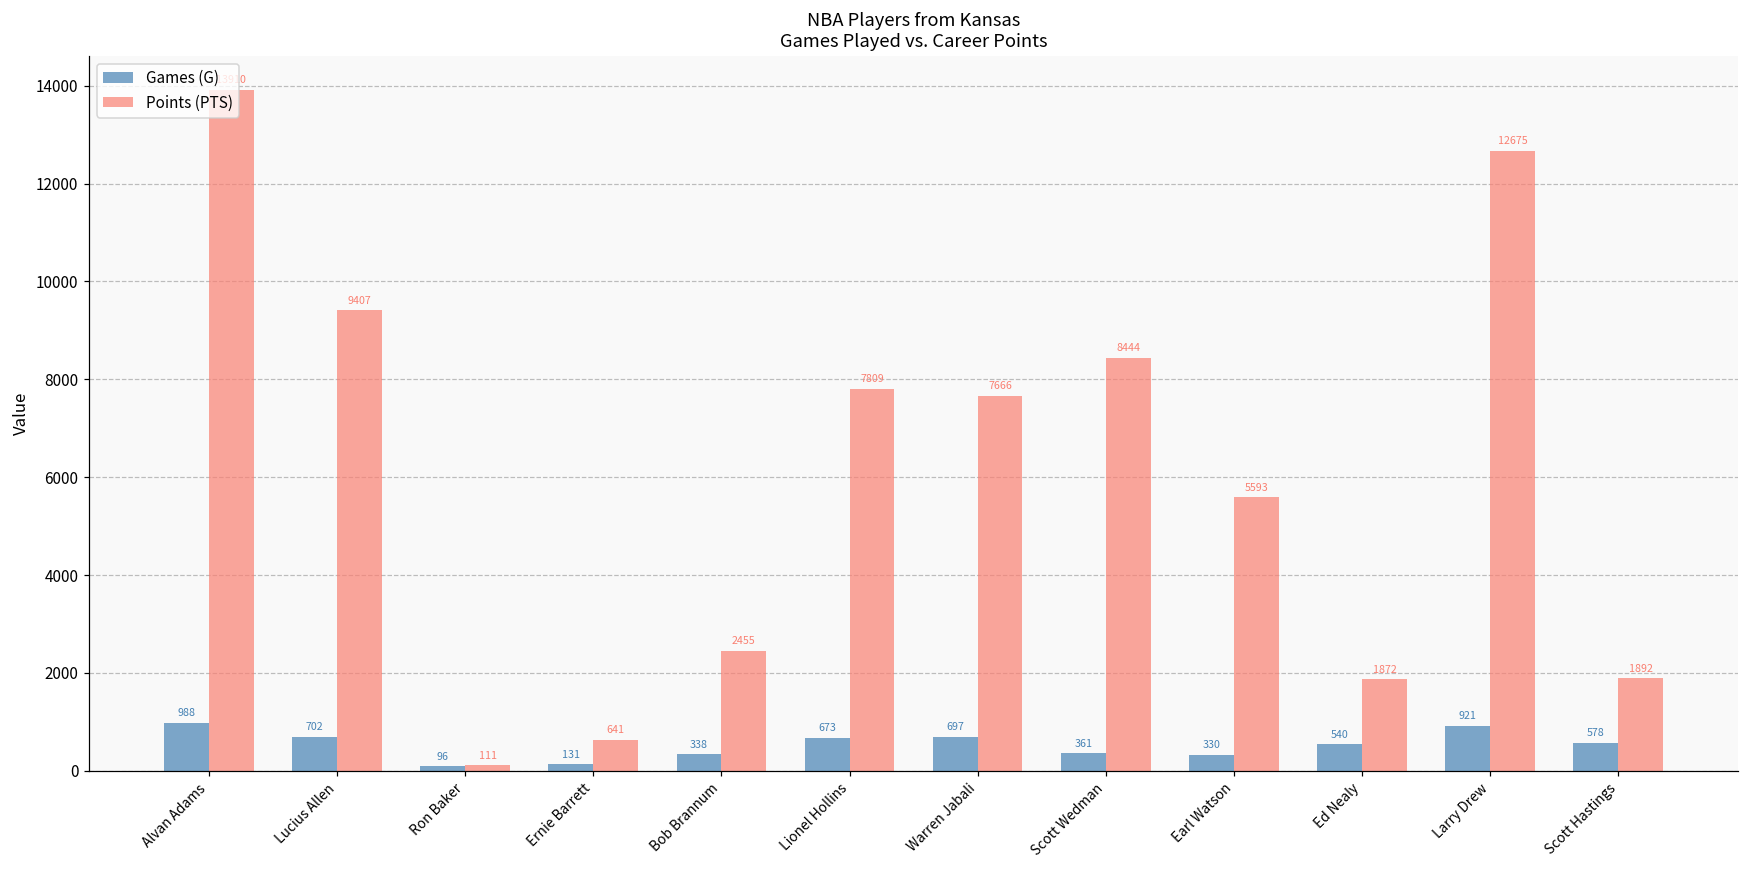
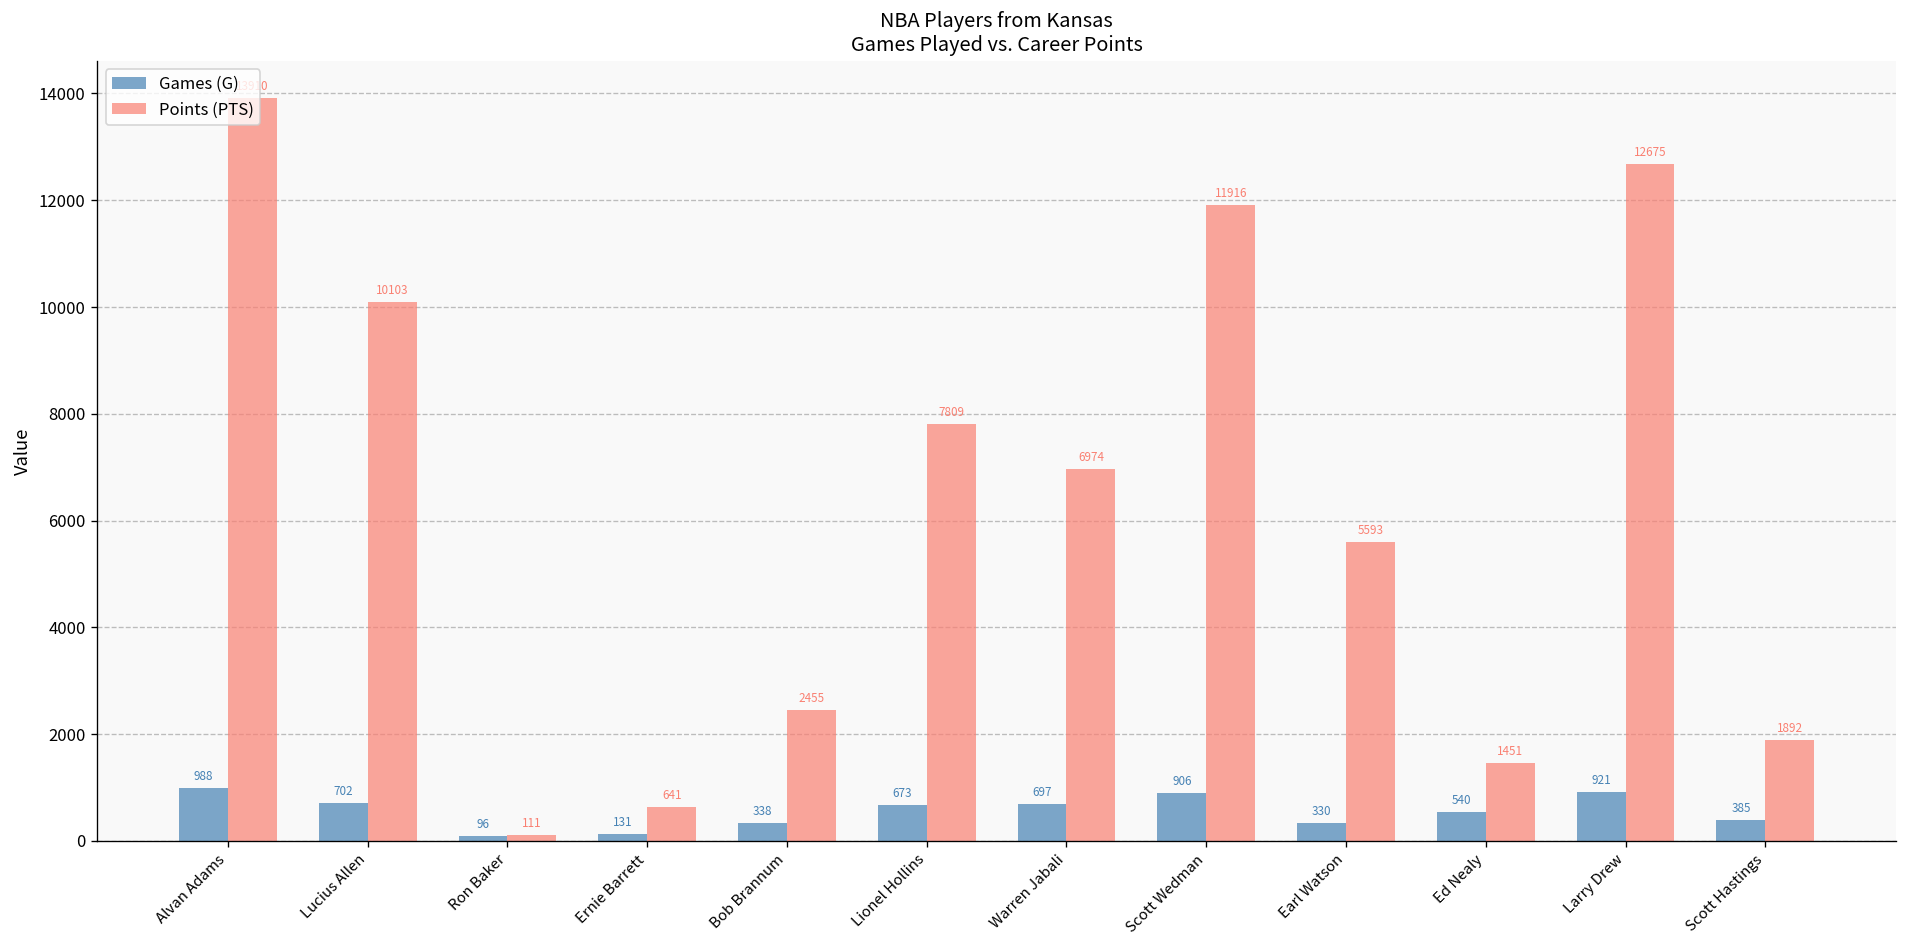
Points (PTS), Lucius Allen: 9407 -> 10103
Points (PTS), Warren Jabali: 7666 -> 6974
Games (G), Scott Wedman: 361 -> 906
Points (PTS), Scott Wedman: 8444 -> 11916
Points (PTS), Ed Nealy: 1872 -> 1451
Games (G), Scott Hastings: 578 -> 385
